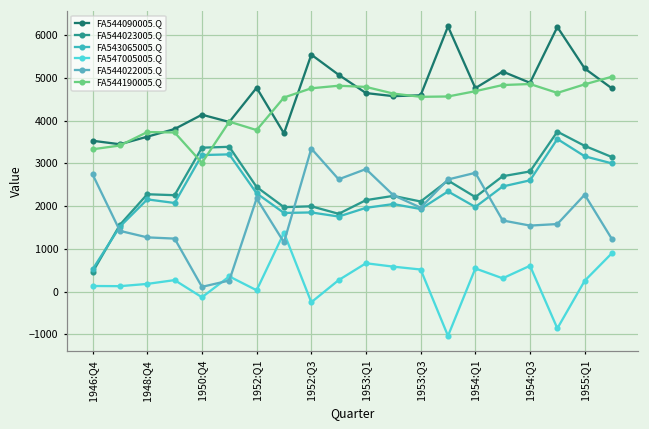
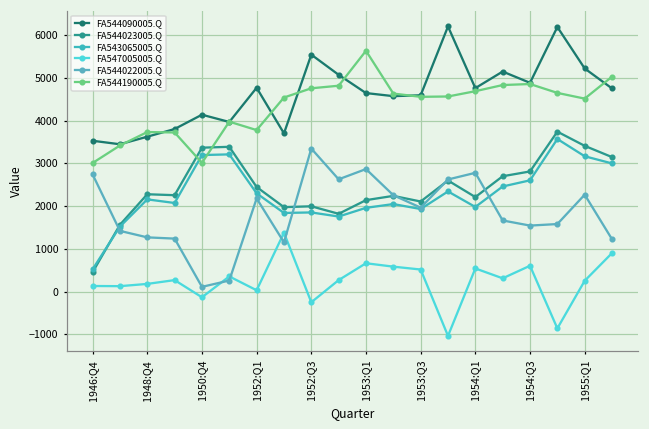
FA544190005.Q, 1946:Q4: 3300 -> 3000
FA544190005.Q, 1953:Q1: 4800 -> 5600
FA544190005.Q, 1955:Q1: 4900 -> 4500
